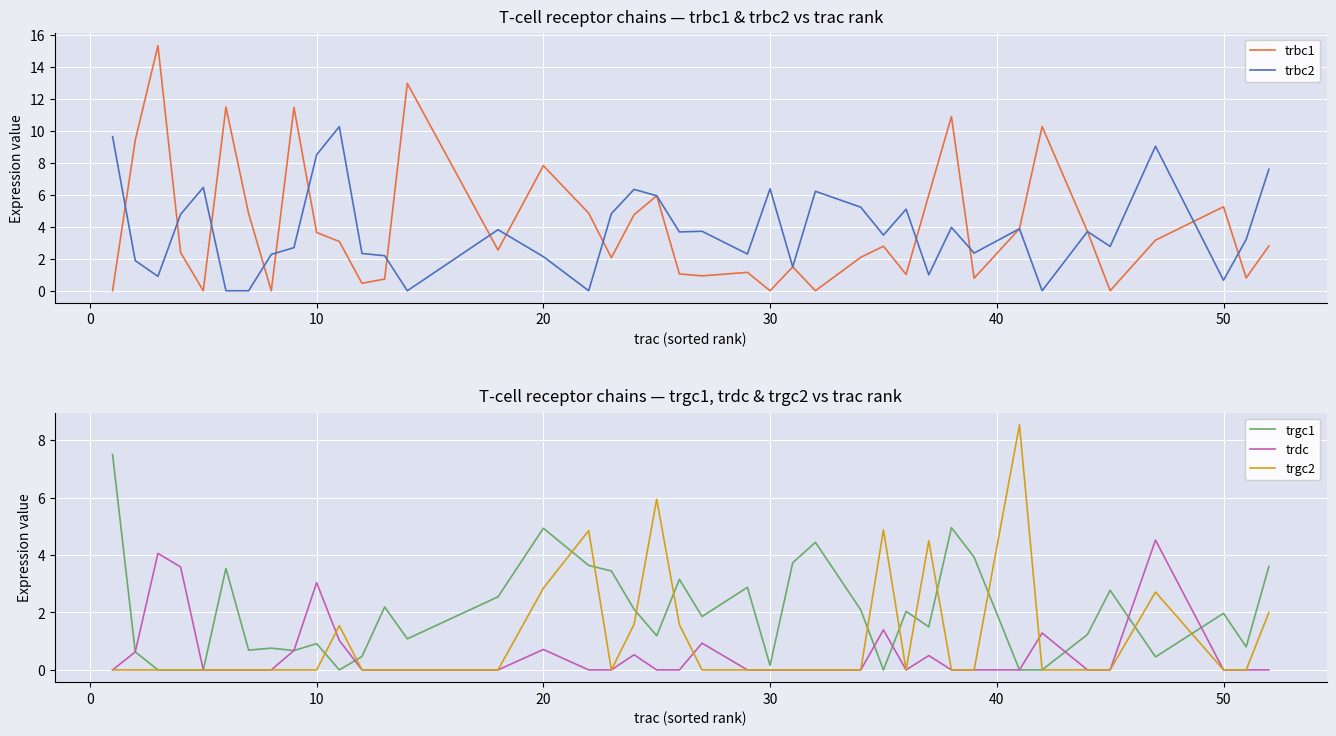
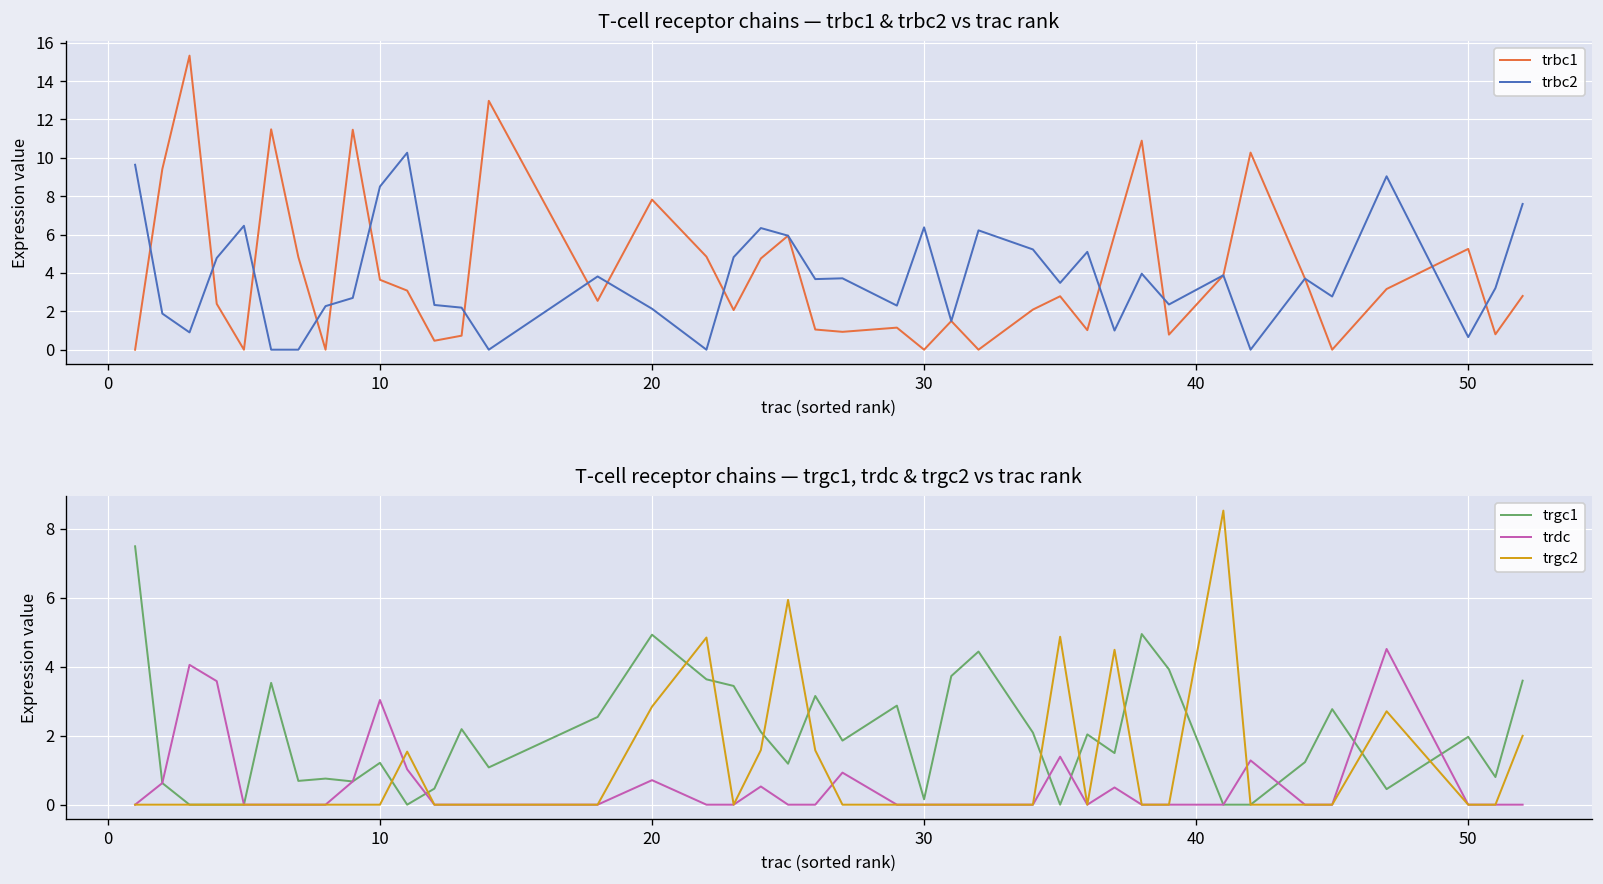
T-cell receptor chains — trgc1, trdc & trgc2 vs trac rank, trgc1, 10: 0.9 -> 1.2
